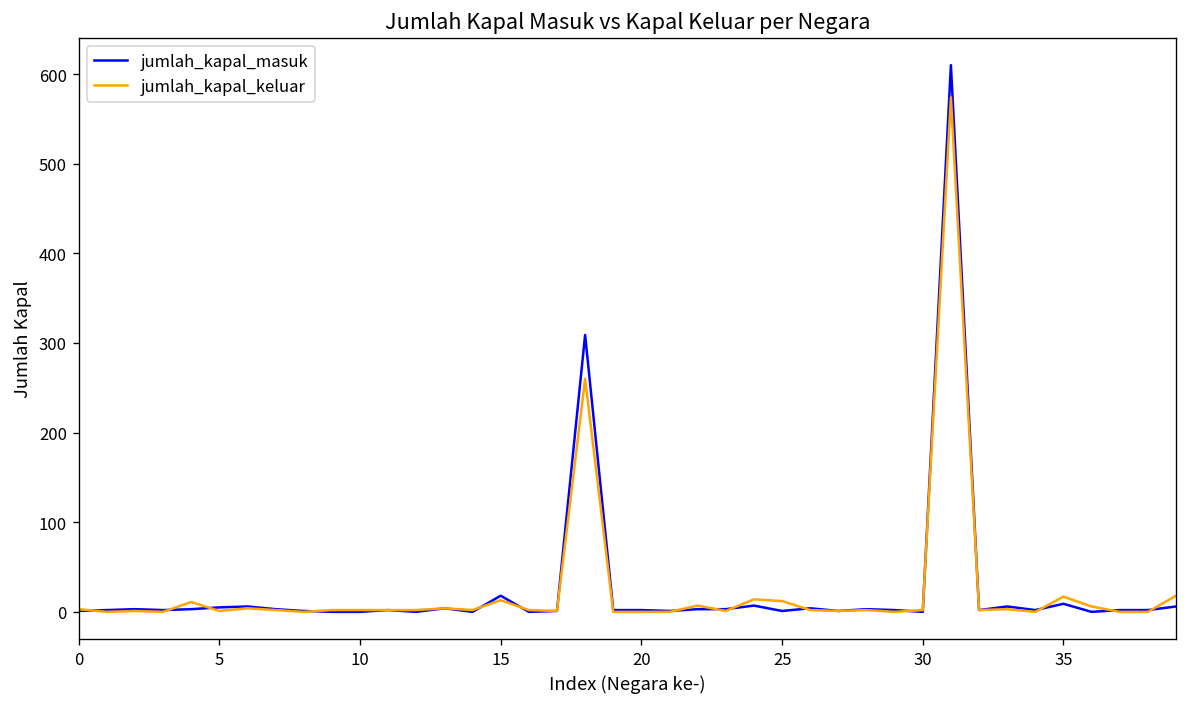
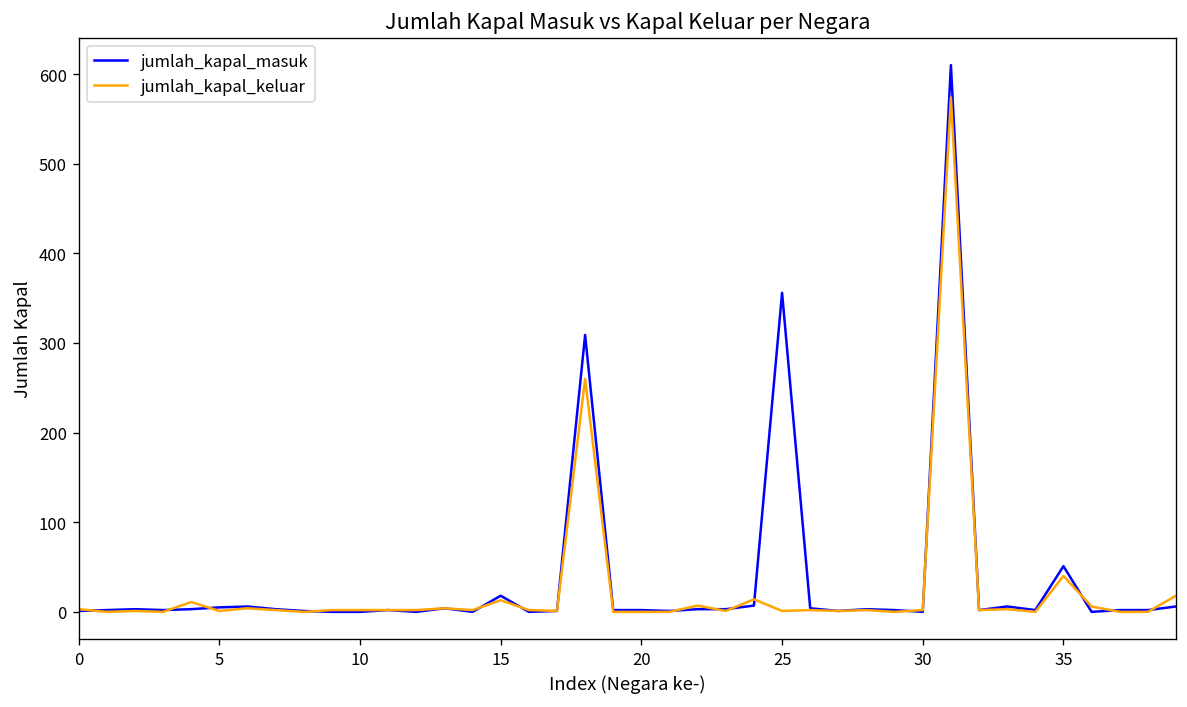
jumlah_kapal_masuk, 25: 0 -> 360
jumlah_kapal_keluar, 25: 10 -> 0
jumlah_kapal_masuk, 35: 10 -> 50
jumlah_kapal_keluar, 35: 20 -> 40
